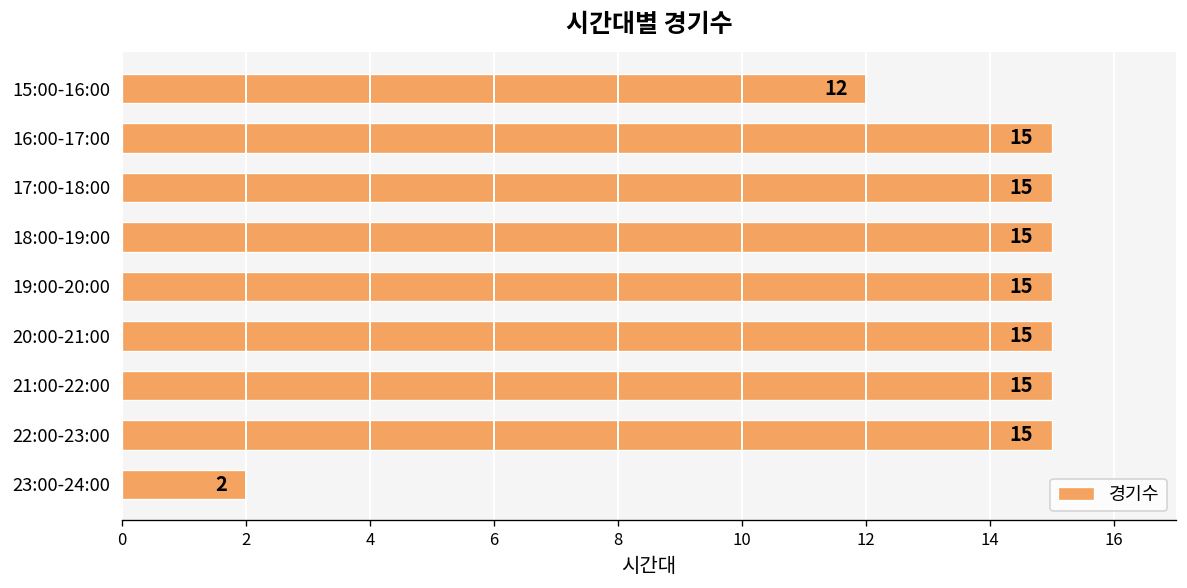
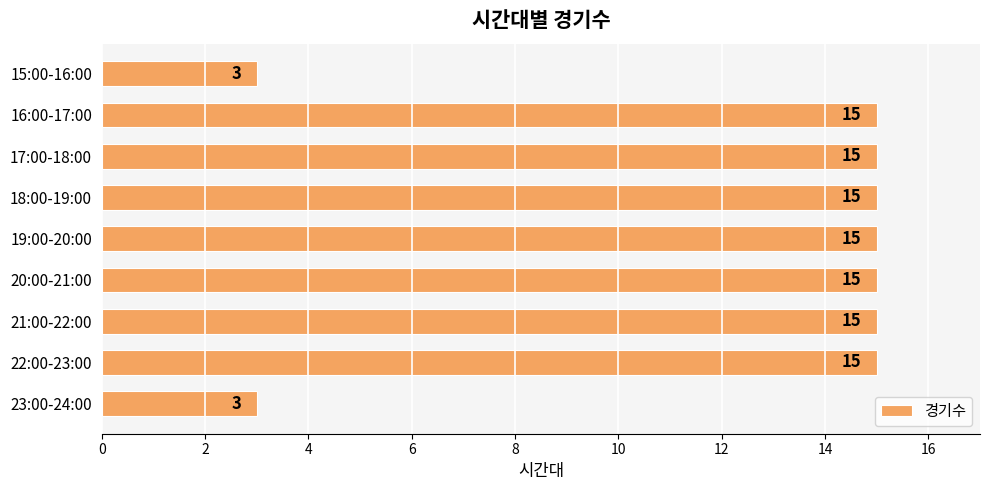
15:00-16:00: 12 -> 3
23:00-24:00: 2 -> 3
